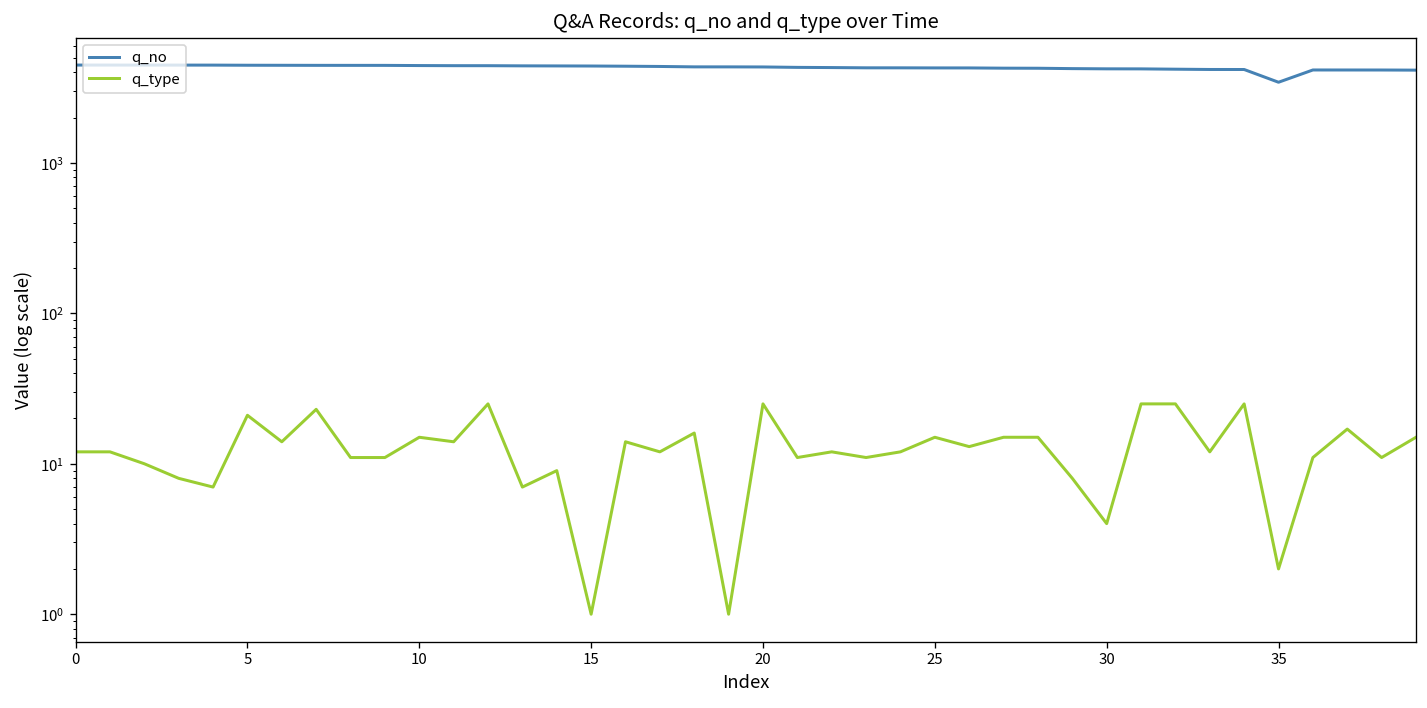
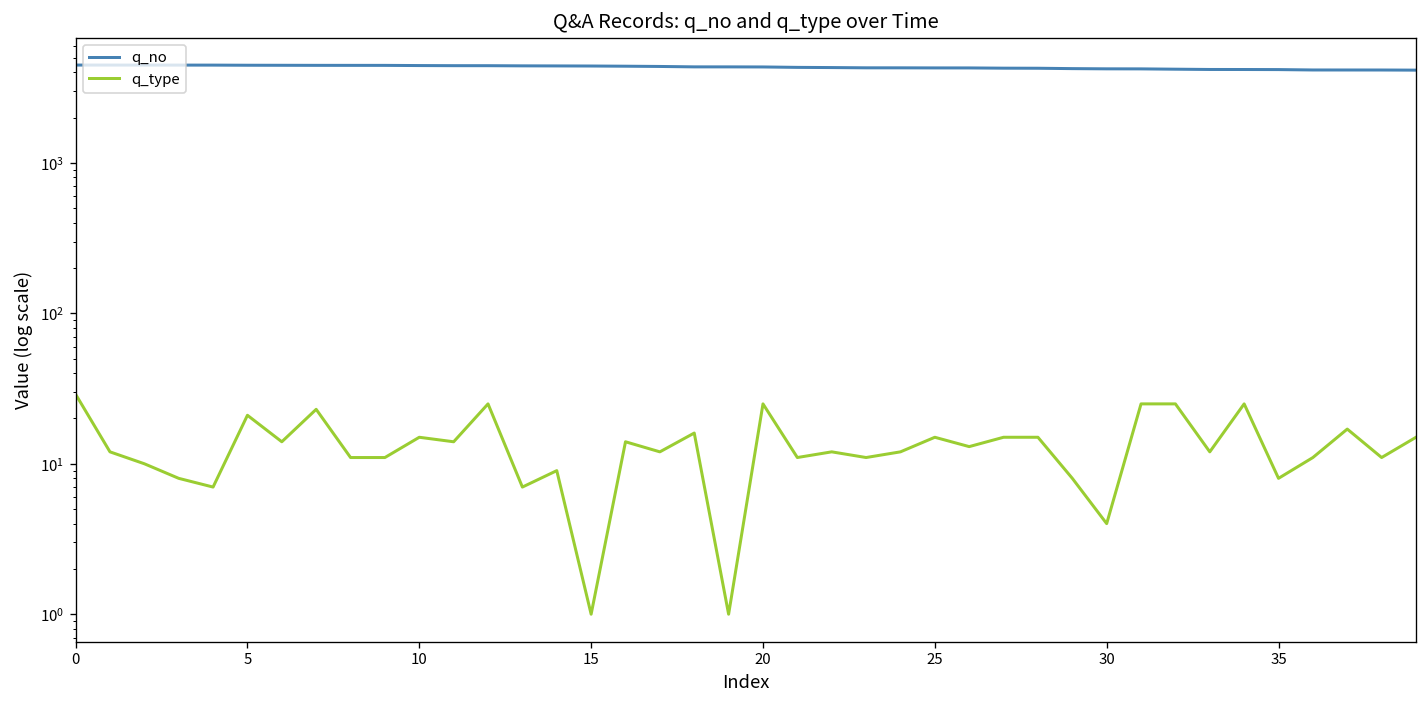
q_type, 0: 12 -> 29
q_no, 35: 3400 -> 4200
q_type, 35: 2 -> 8
